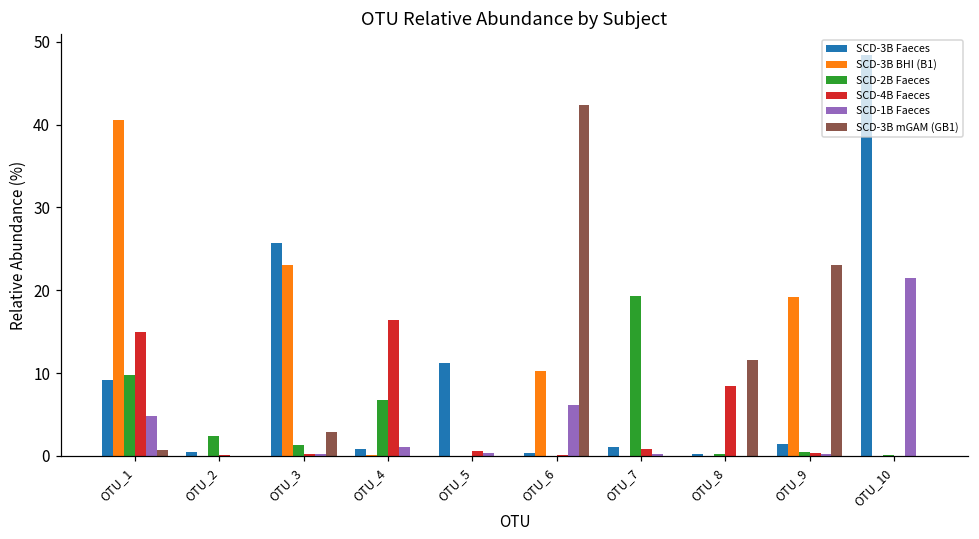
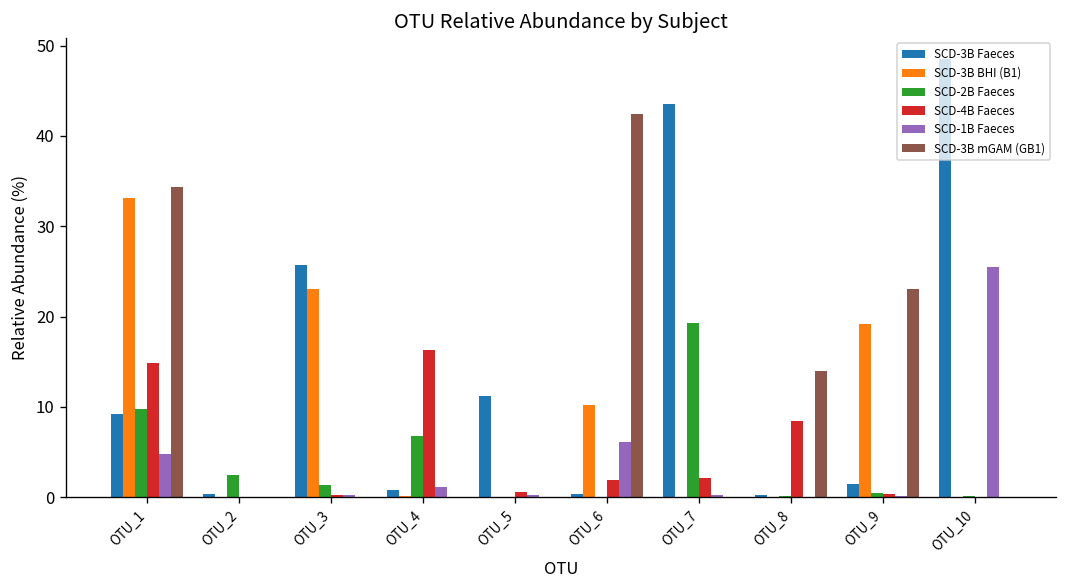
SCD-3B BHI (B1), OTU_1: 41 -> 33
SCD-3B mGAM (GB1), OTU_1: 1 -> 34
SCD-3B mGAM (GB1), OTU_3: 3 -> 0
SCD-4B Faeces, OTU_6: 0 -> 2
SCD-3B Faeces, OTU_7: 1 -> 44
SCD-4B Faeces, OTU_7: 1 -> 2
SCD-3B mGAM (GB1), OTU_8: 12 -> 14
SCD-1B Faeces, OTU_10: 21 -> 25
